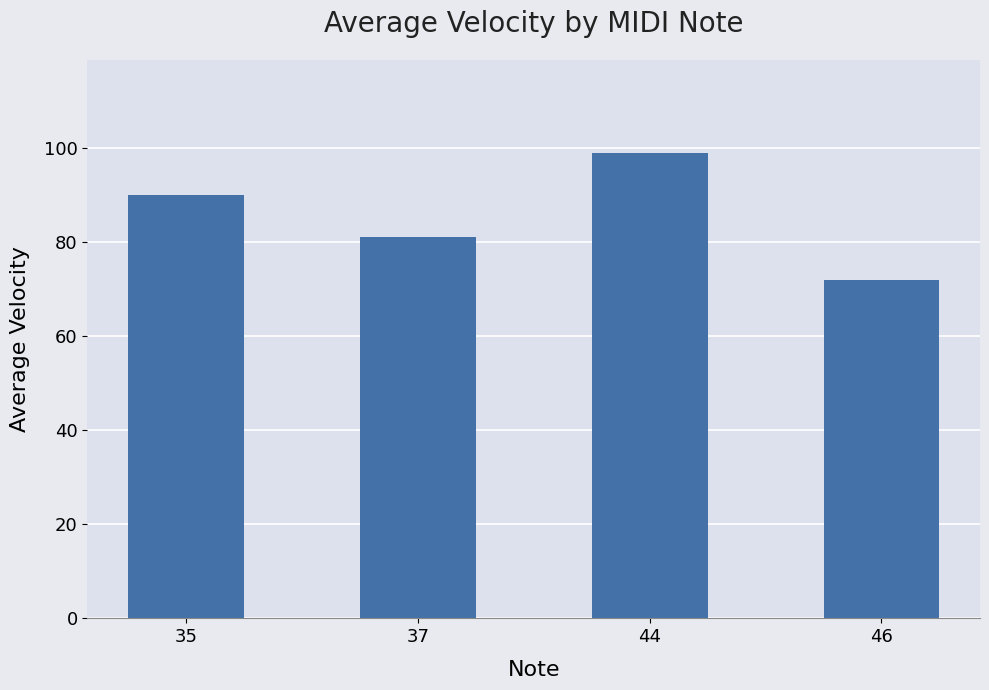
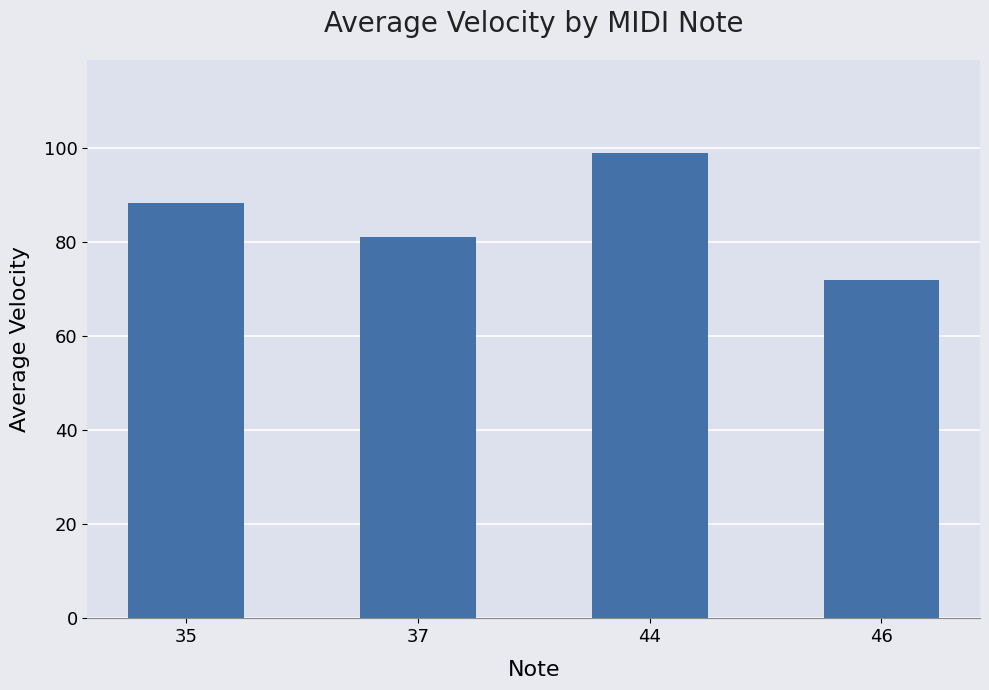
35: 90 -> 88
